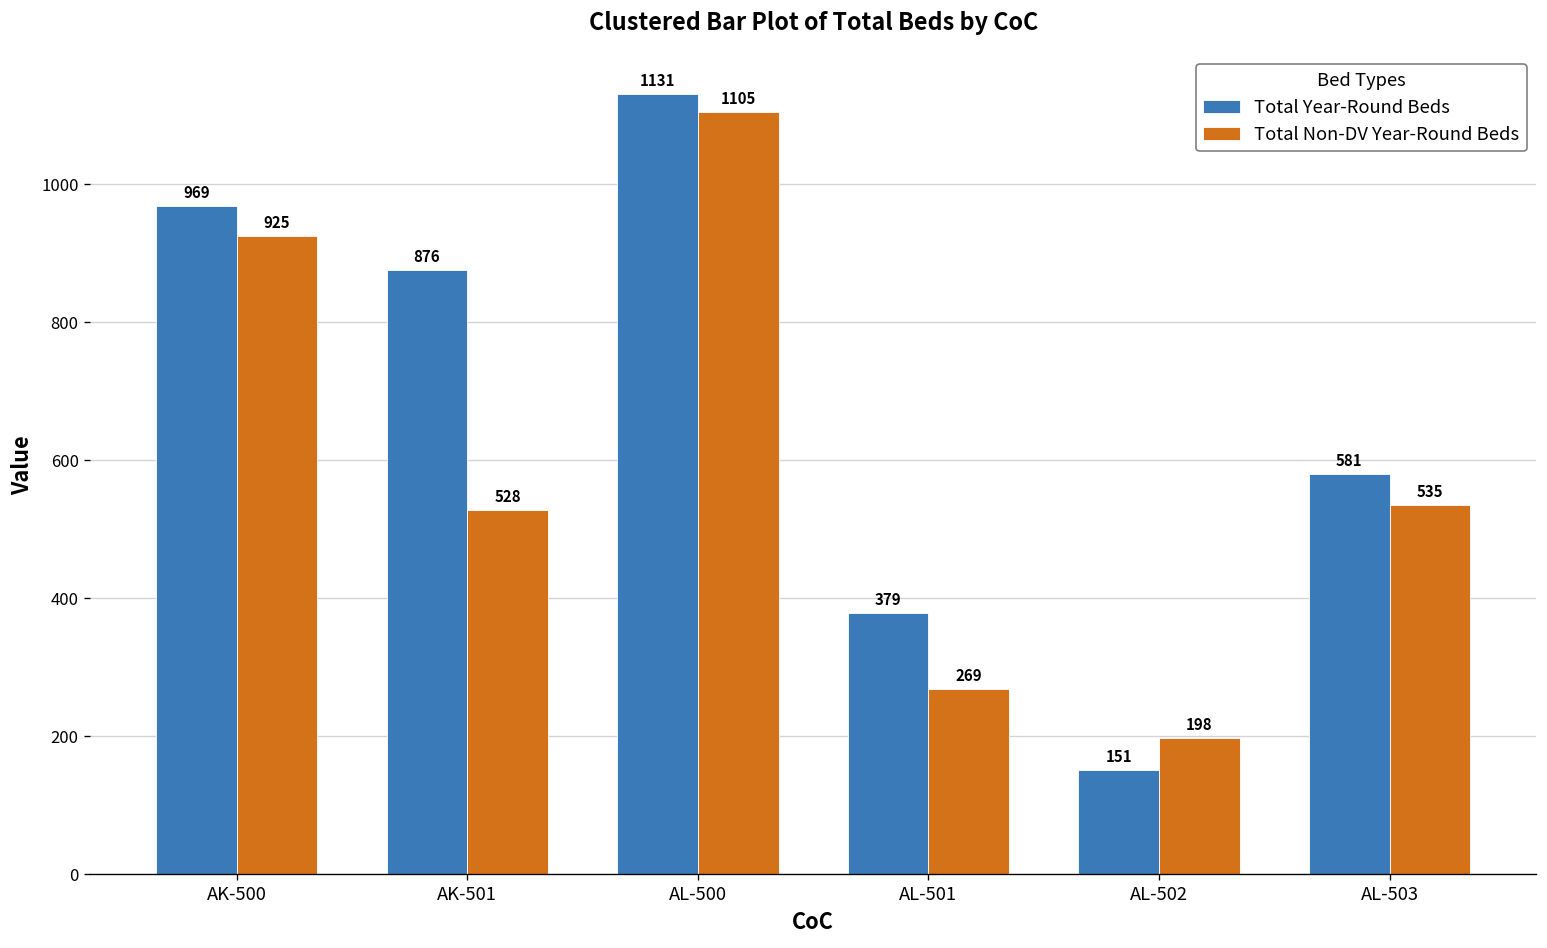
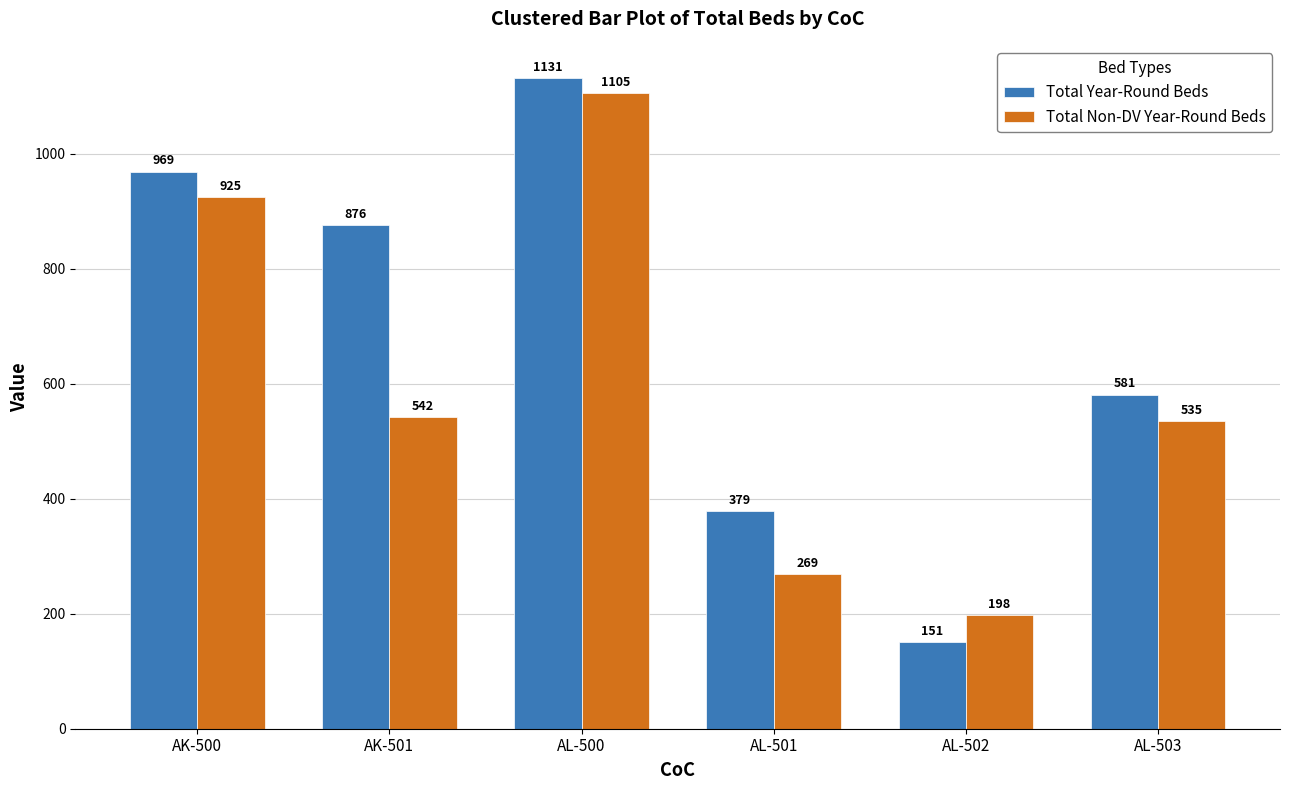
Total Non-DV Year-Round Beds, AK-501: 528 -> 542
